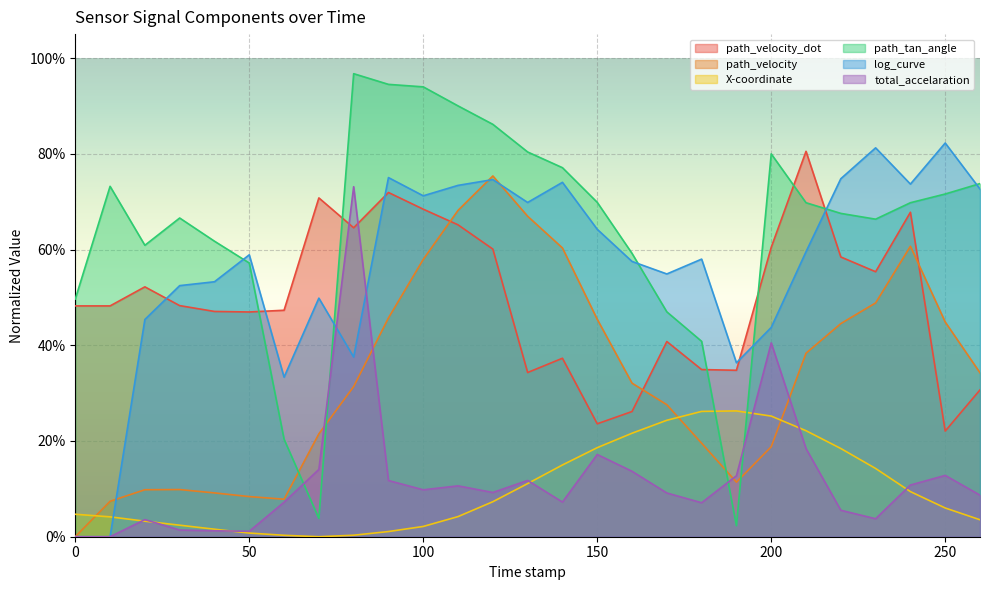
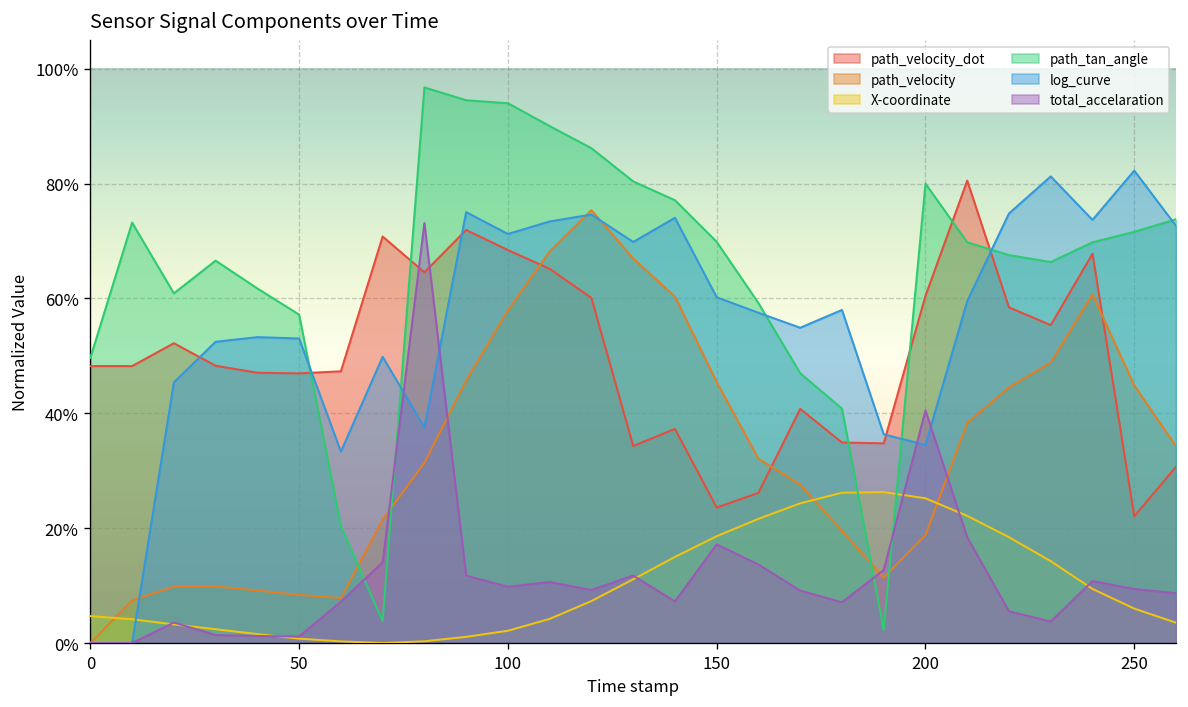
log_curve, 50: 59% -> 53%
log_curve, 150: 64% -> 60%
log_curve, 200: 44% -> 35%
total_accelaration, 250: 13% -> 9%
